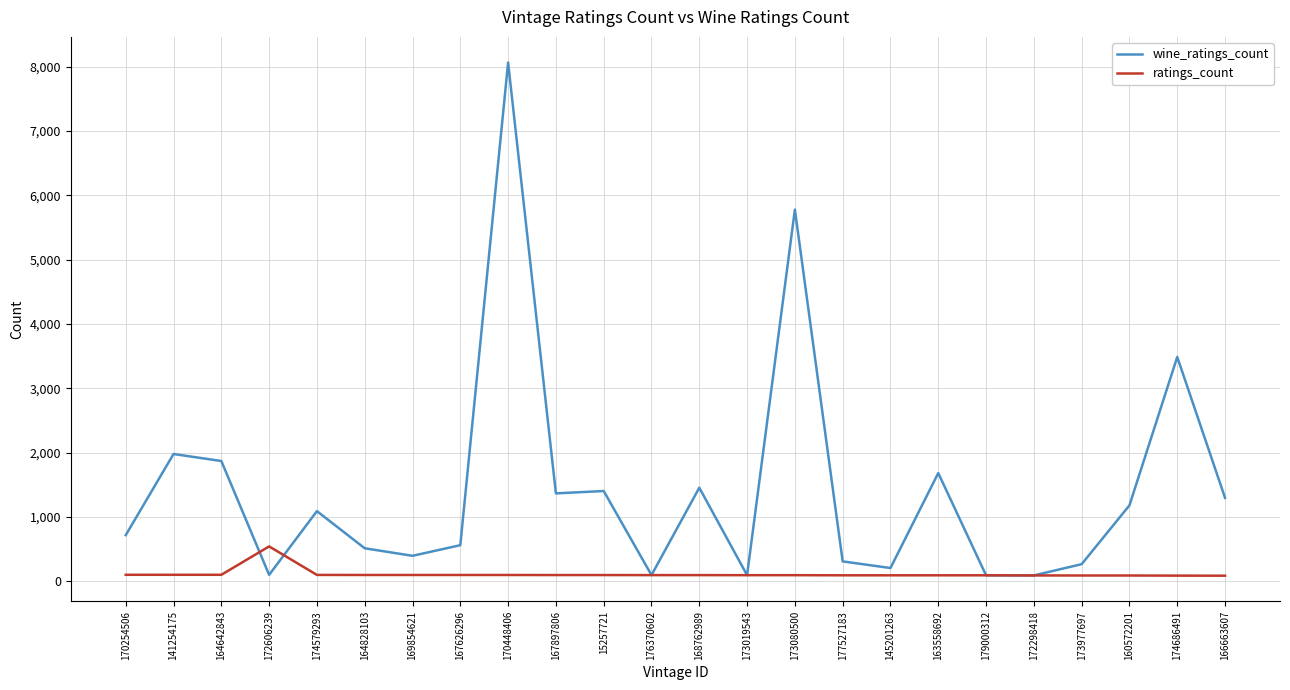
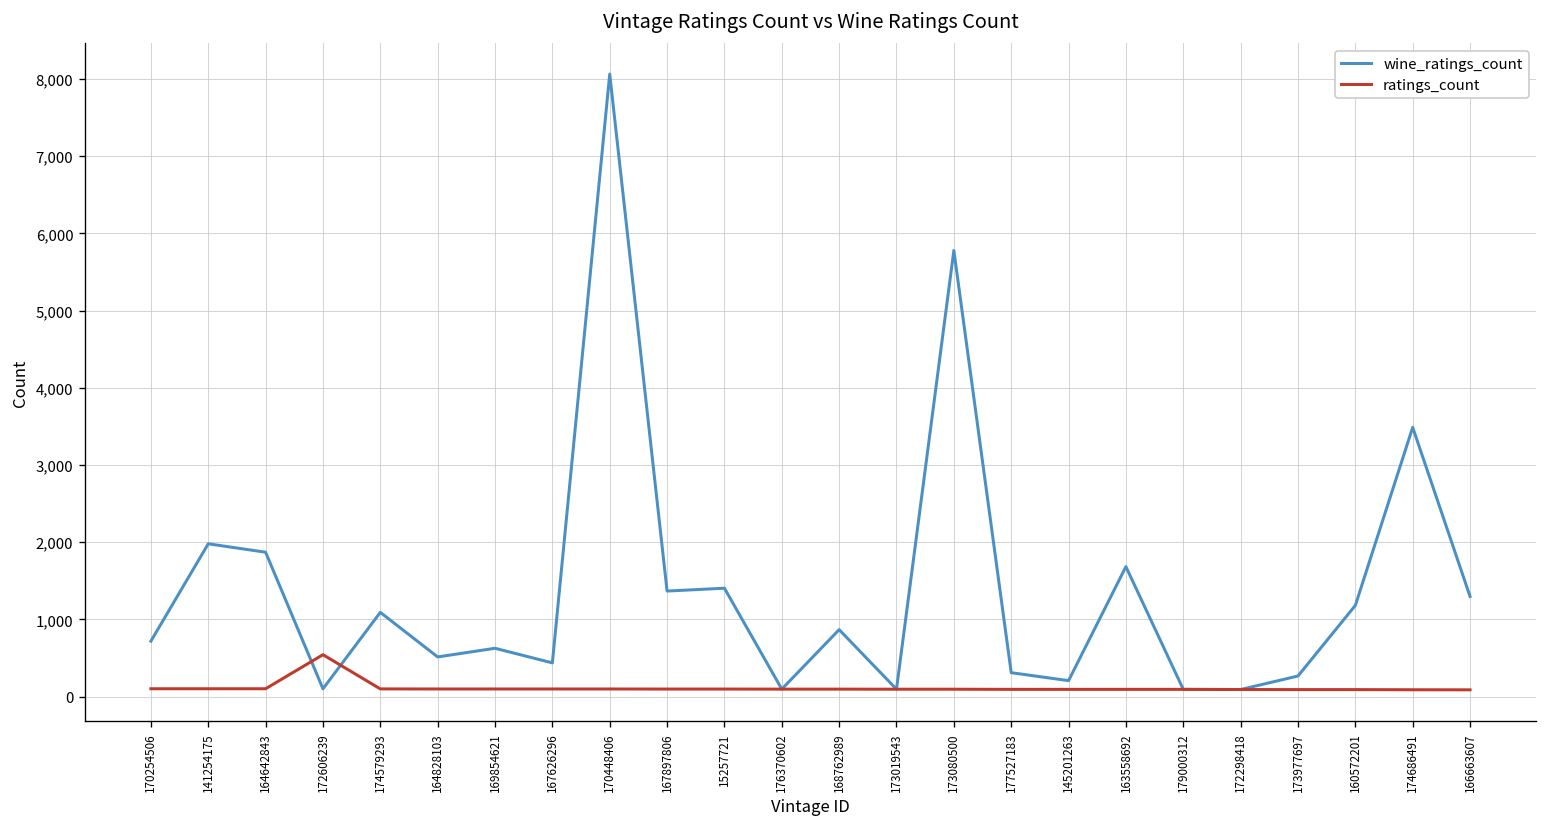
wine_ratings_count, 169854621: 400 -> 600
wine_ratings_count, 167626296: 600 -> 400
wine_ratings_count, 168762989: 1,500 -> 900
